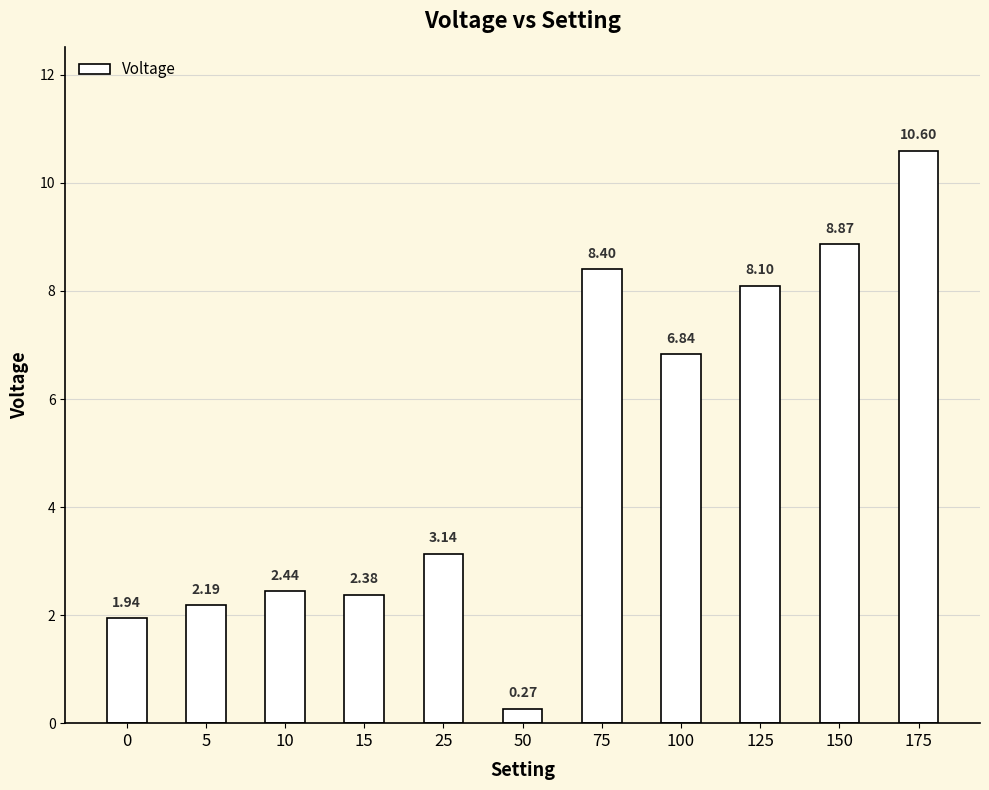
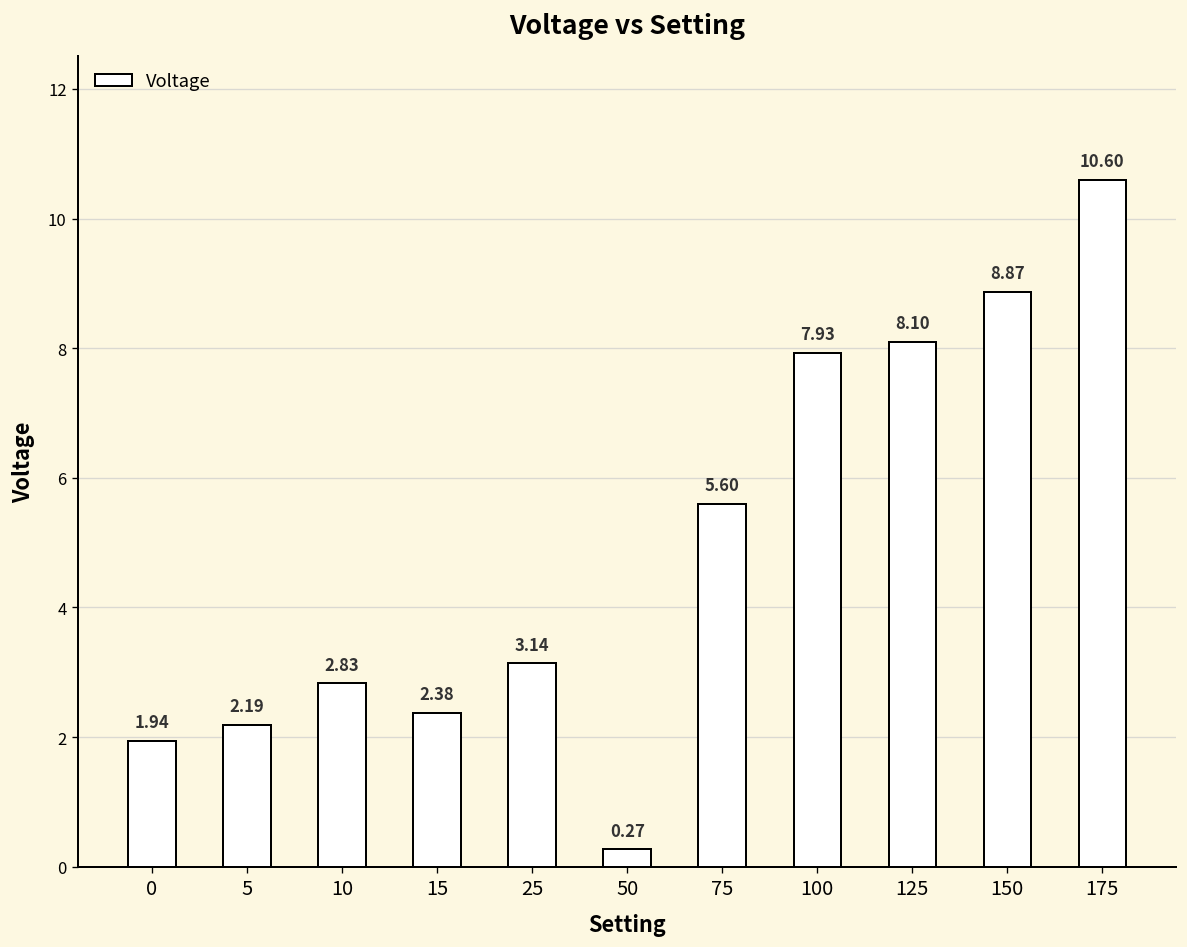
10: 2.44 -> 2.83
75: 8.40 -> 5.60
100: 6.84 -> 7.93
